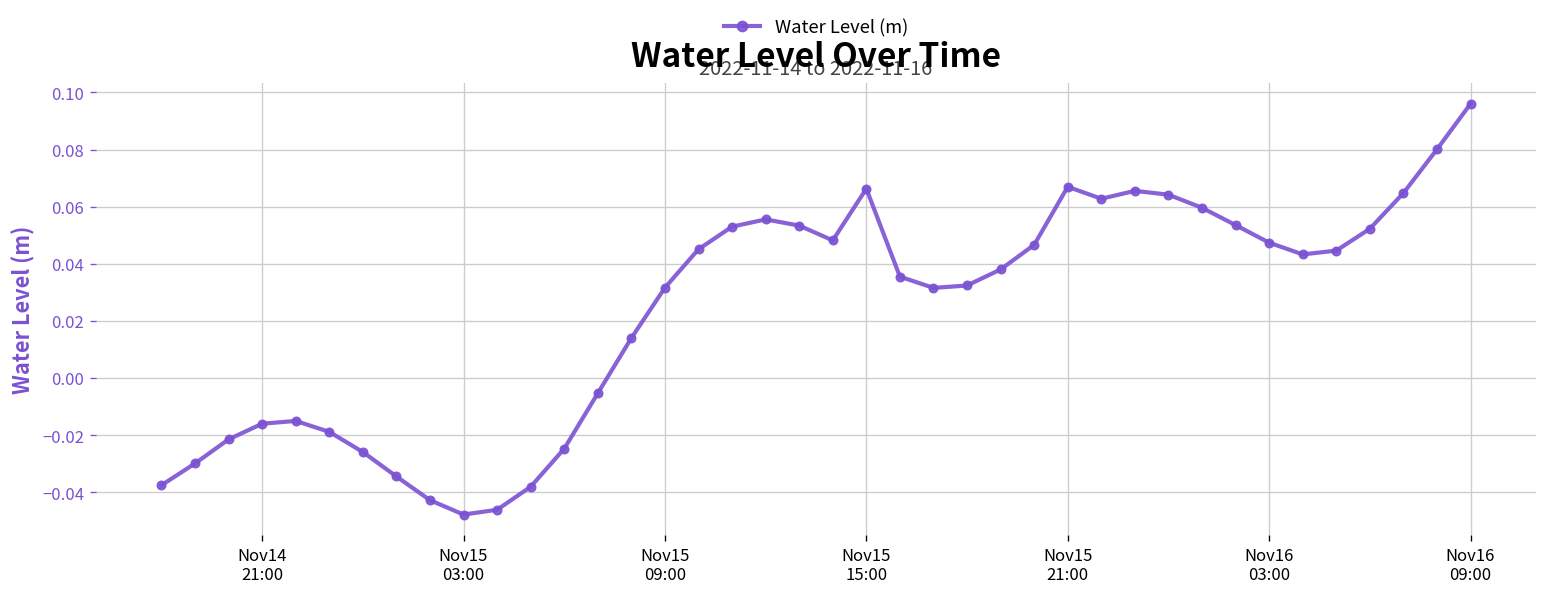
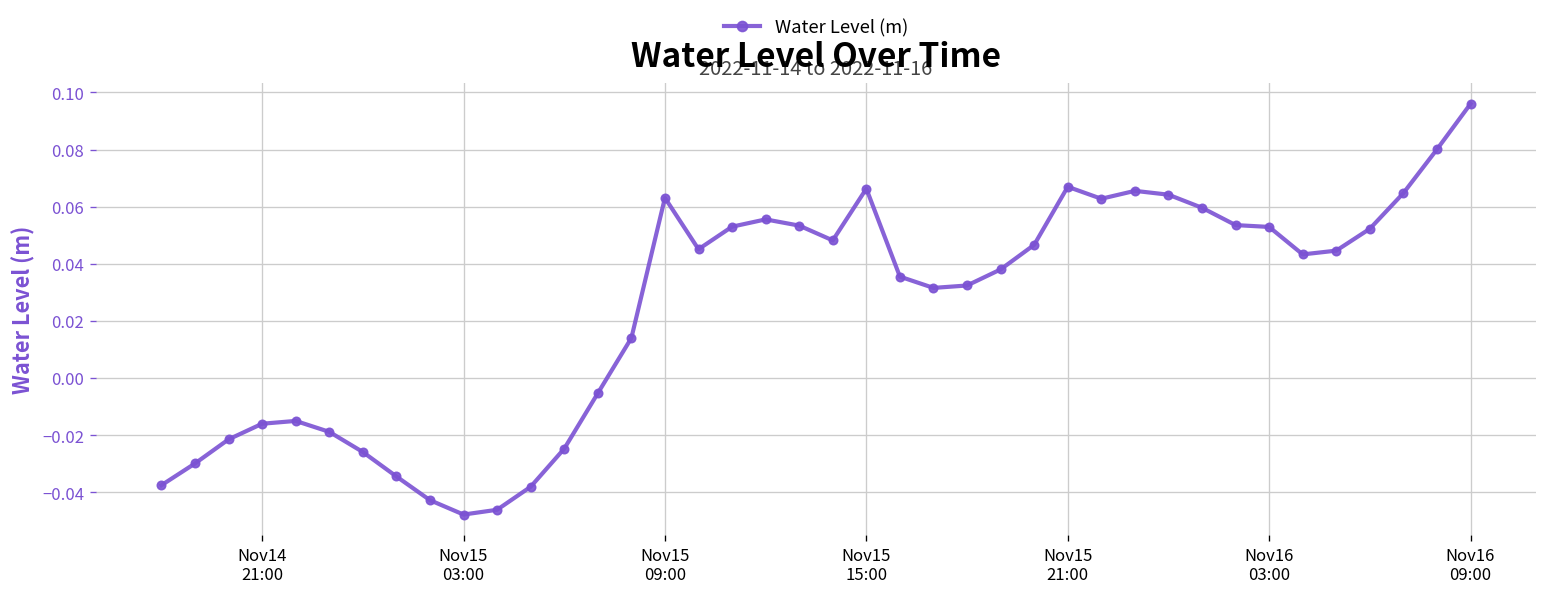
Nov15 09:00: 0.032 -> 0.063
Nov16 03:00: 0.047 -> 0.053
